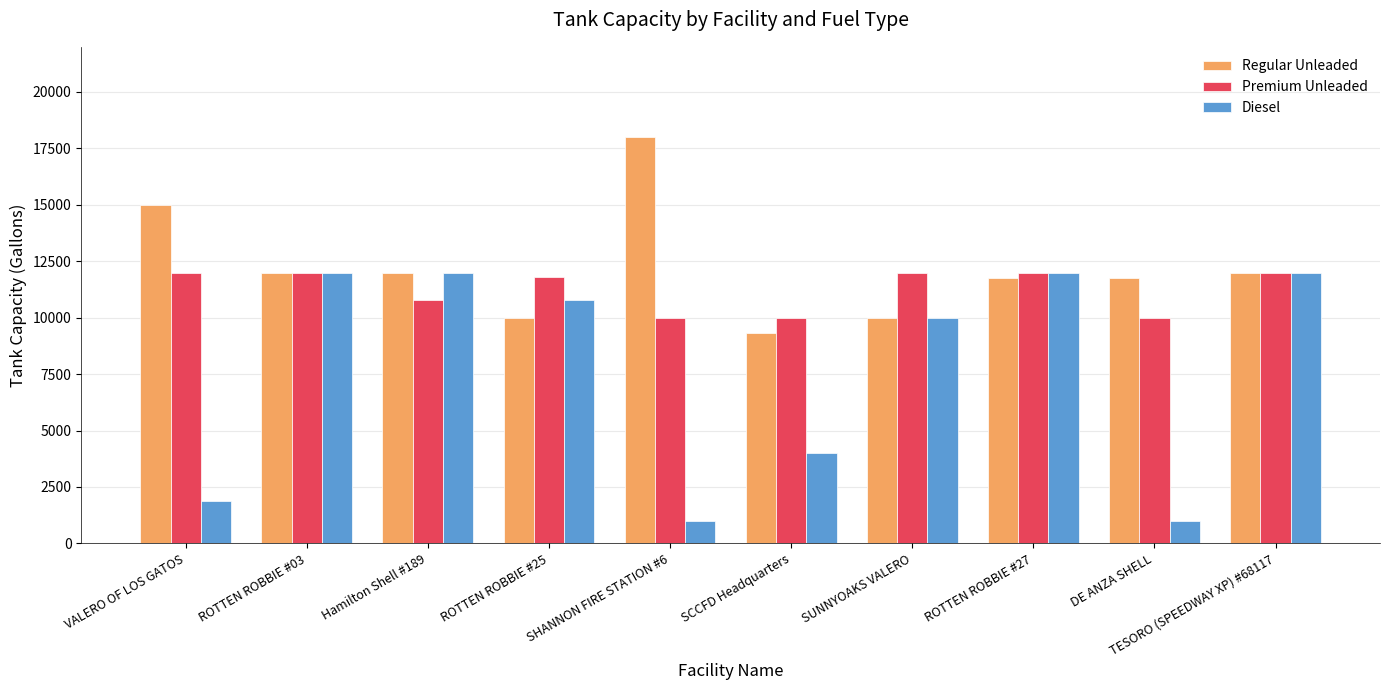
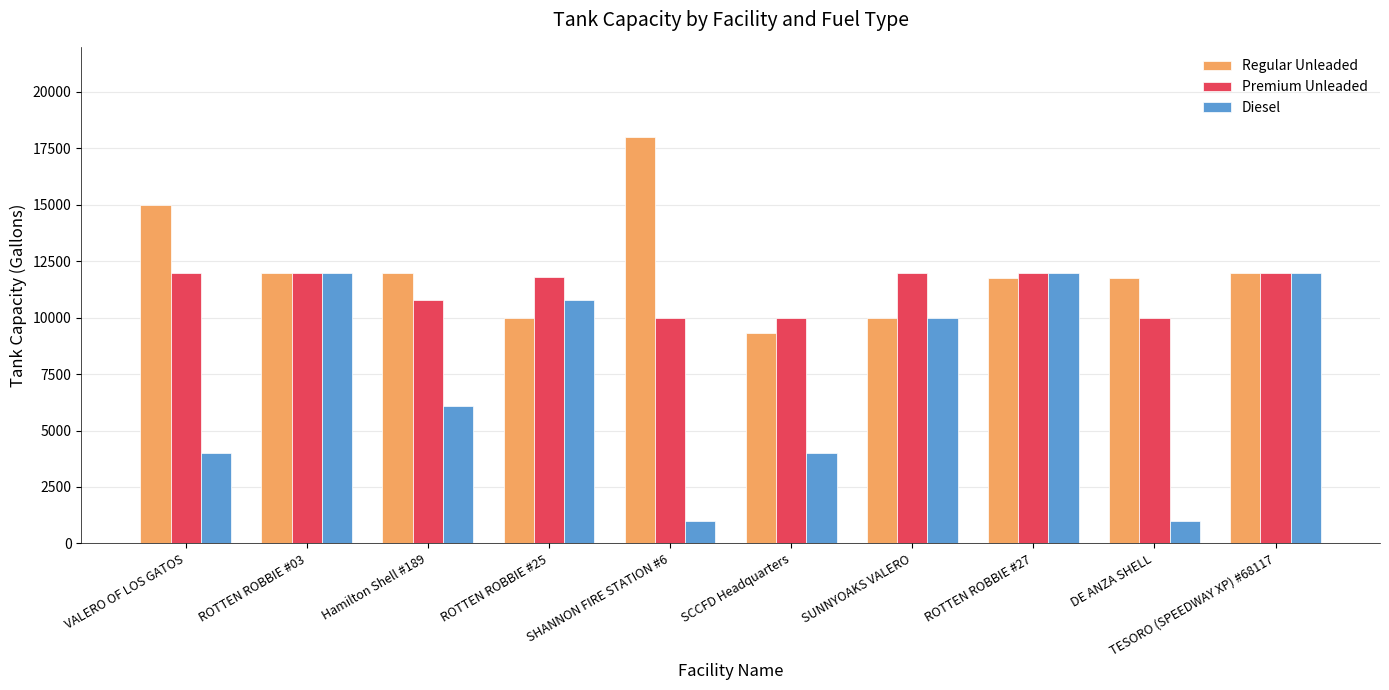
Diesel, VALERO OF LOS GATOS: 1900 -> 4000
Diesel, Hamilton Shell #189: 12000 -> 6100
